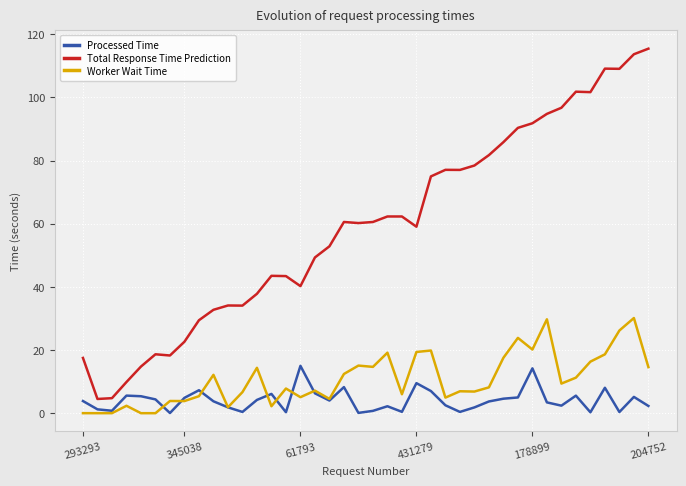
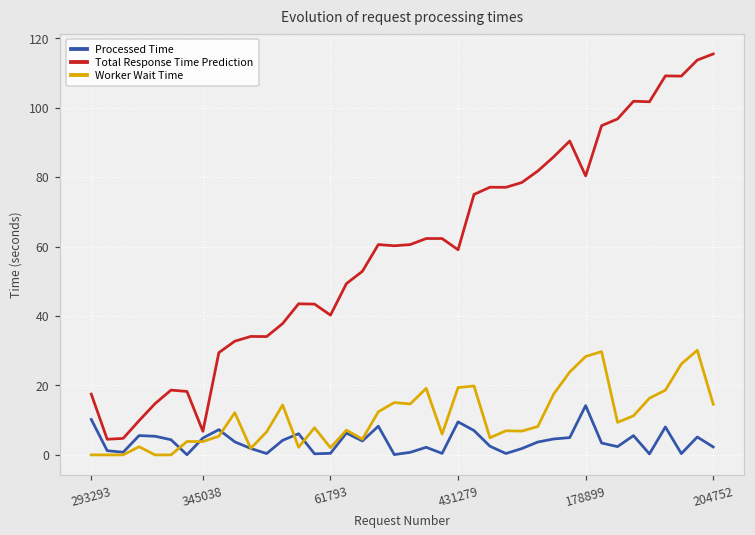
Processed Time, 293293: 4 -> 10
Total Response Time Prediction, 345038: 23 -> 7
Processed Time, 61793: 15 -> 0
Worker Wait Time, 61793: 5 -> 2
Total Response Time Prediction, 178899: 92 -> 80
Worker Wait Time, 178899: 20 -> 28
